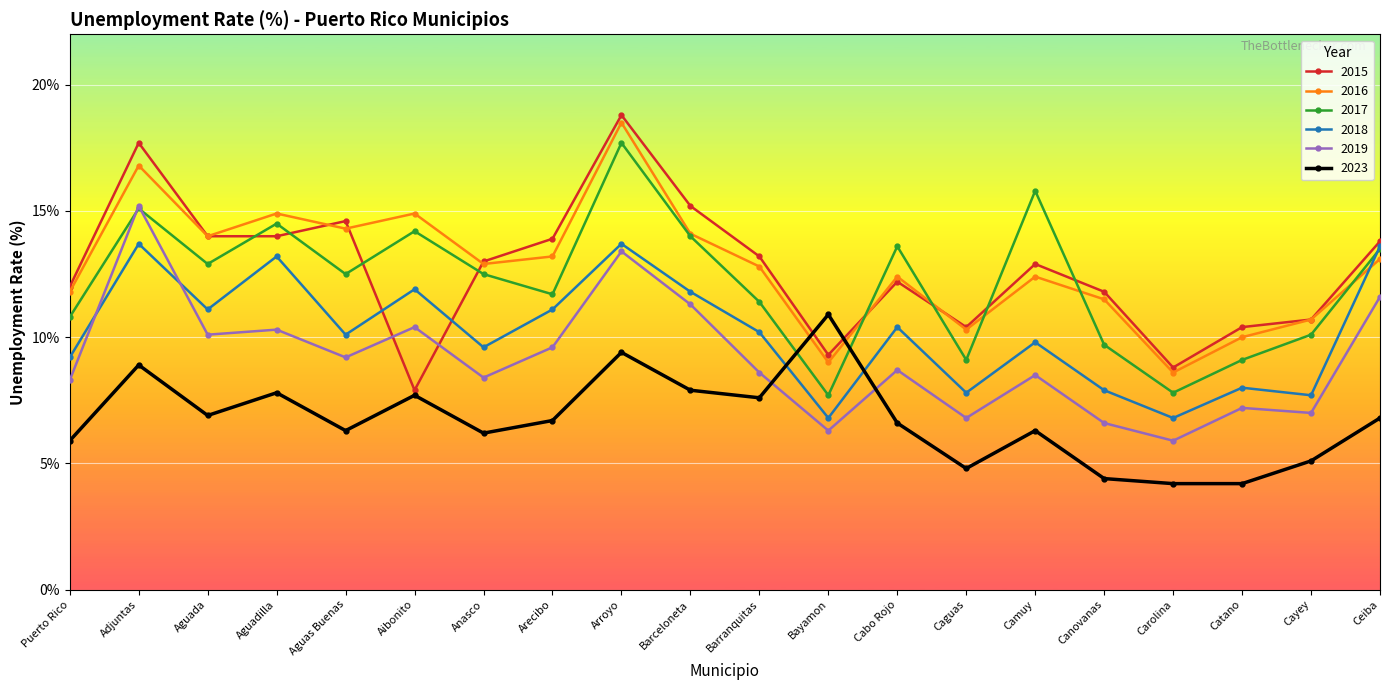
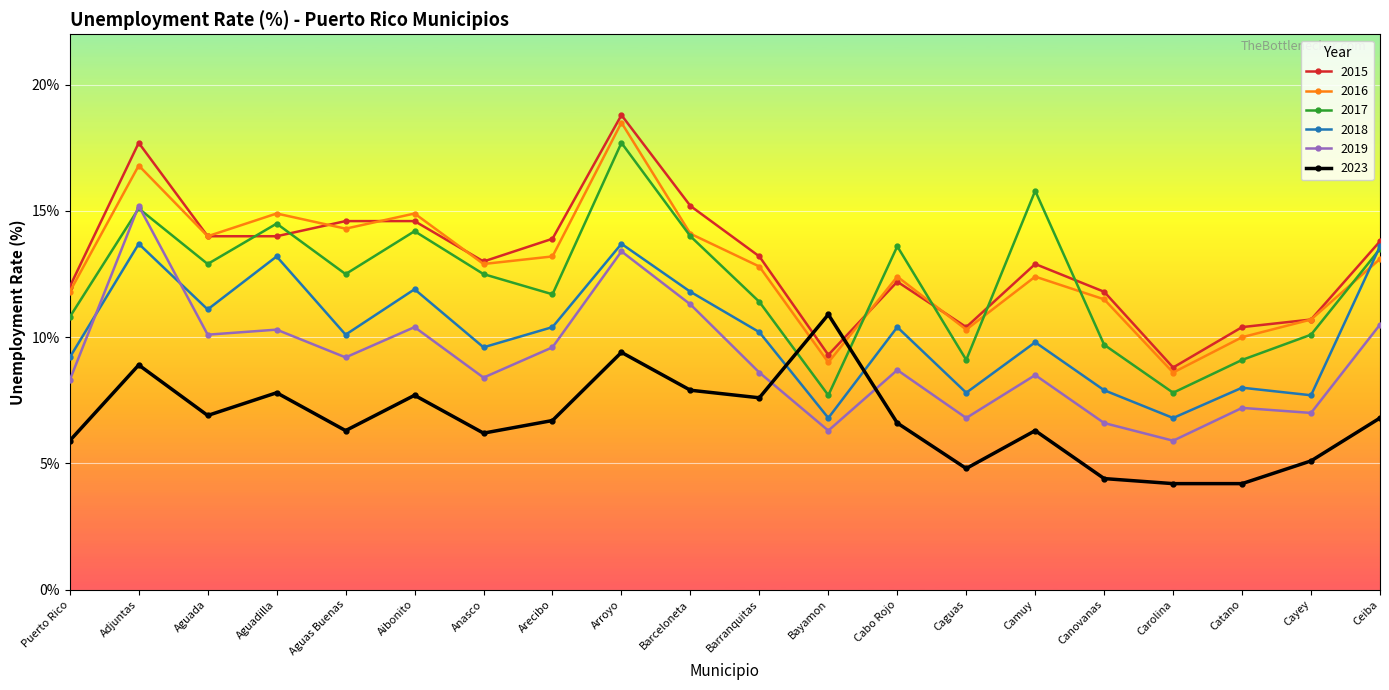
2015, Aibonito: 7.9% -> 14.6%
2018, Arecibo: 11.1% -> 10.4%
2019, Ceiba: 11.6% -> 10.5%
